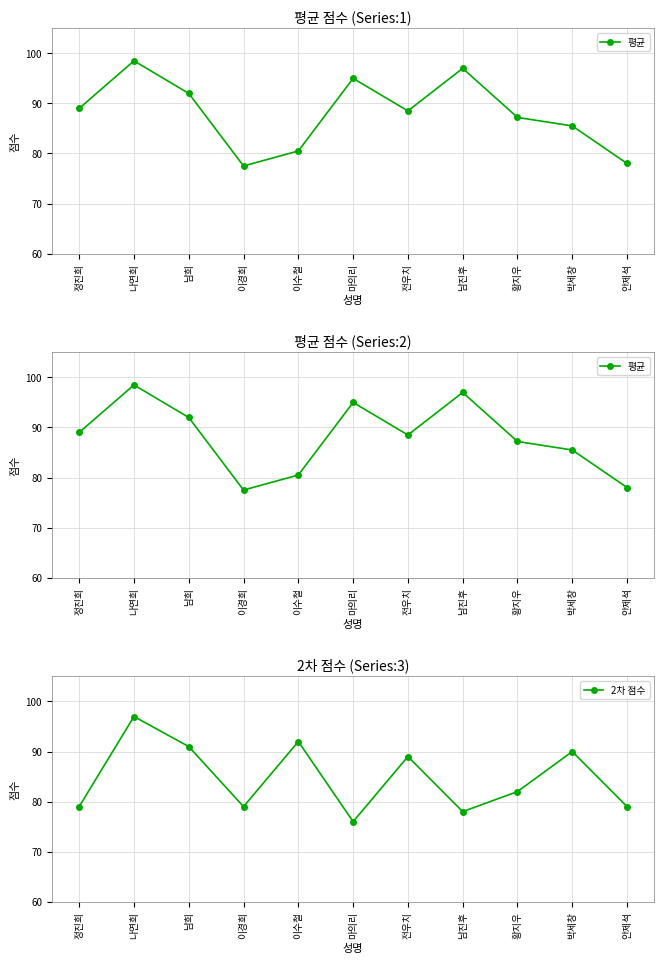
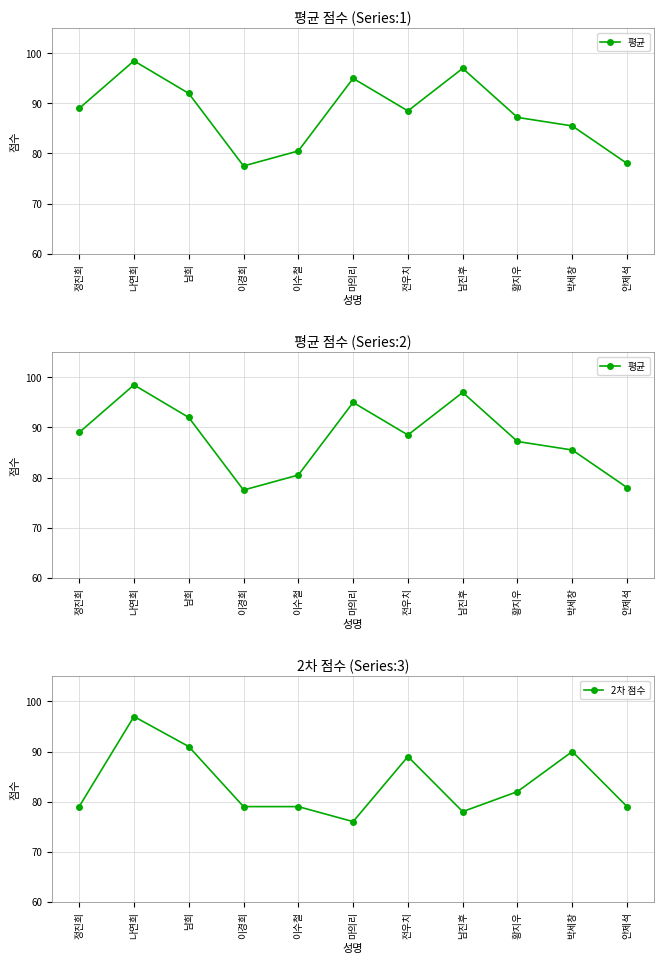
2차 점수 (Series:3), 이수철: 92 -> 79
